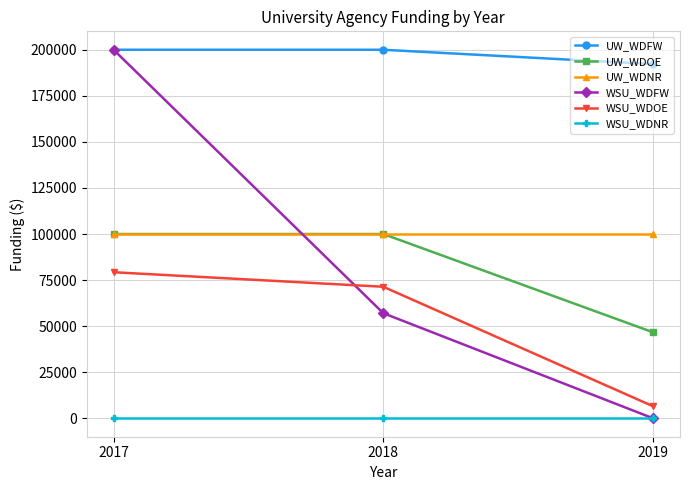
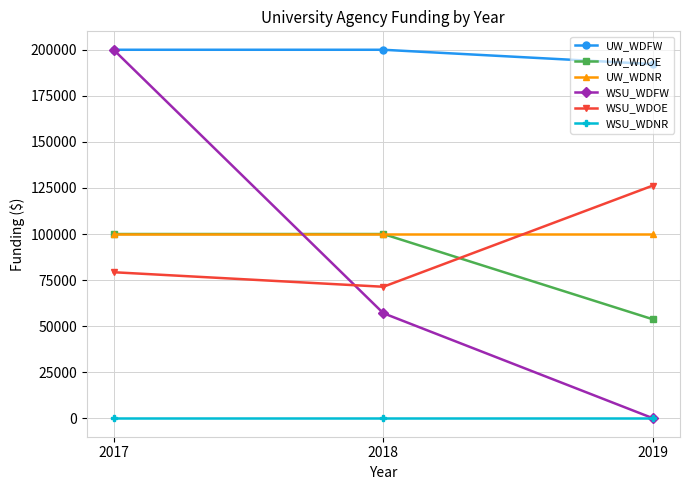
UW_WDOE, 2019: 47000 -> 54000
WSU_WDOE, 2019: 7000 -> 126000
